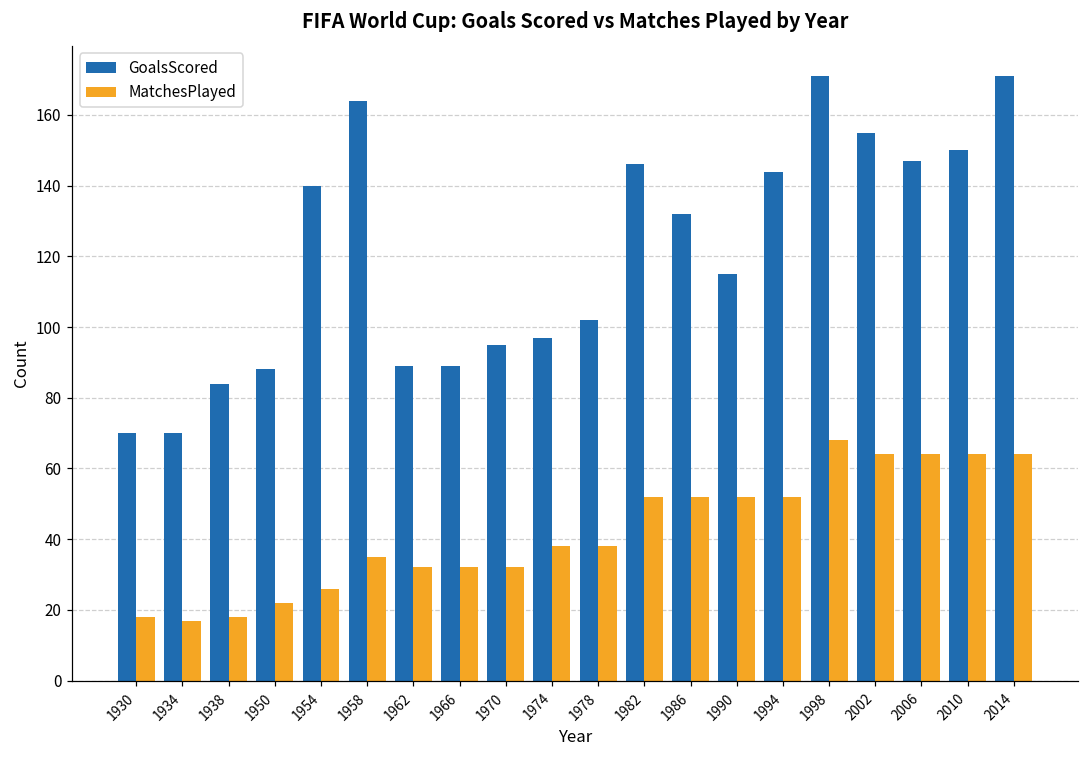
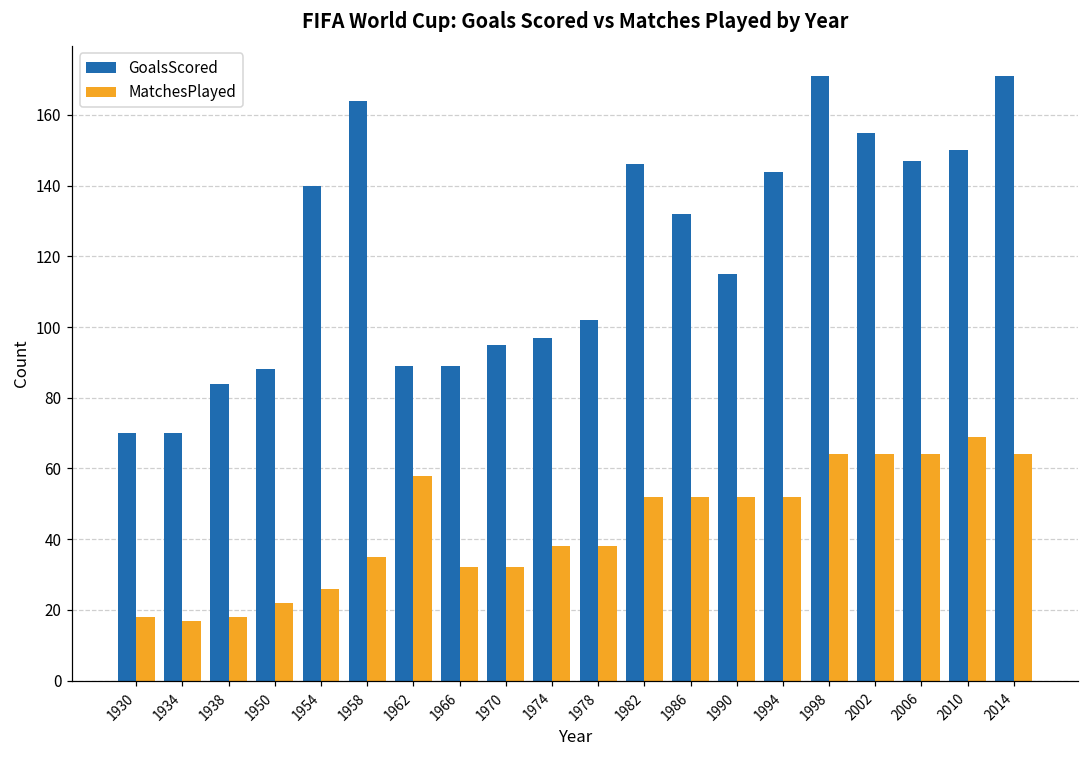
MatchesPlayed, 1962: 32 -> 58
MatchesPlayed, 1998: 68 -> 64
MatchesPlayed, 2010: 64 -> 69
